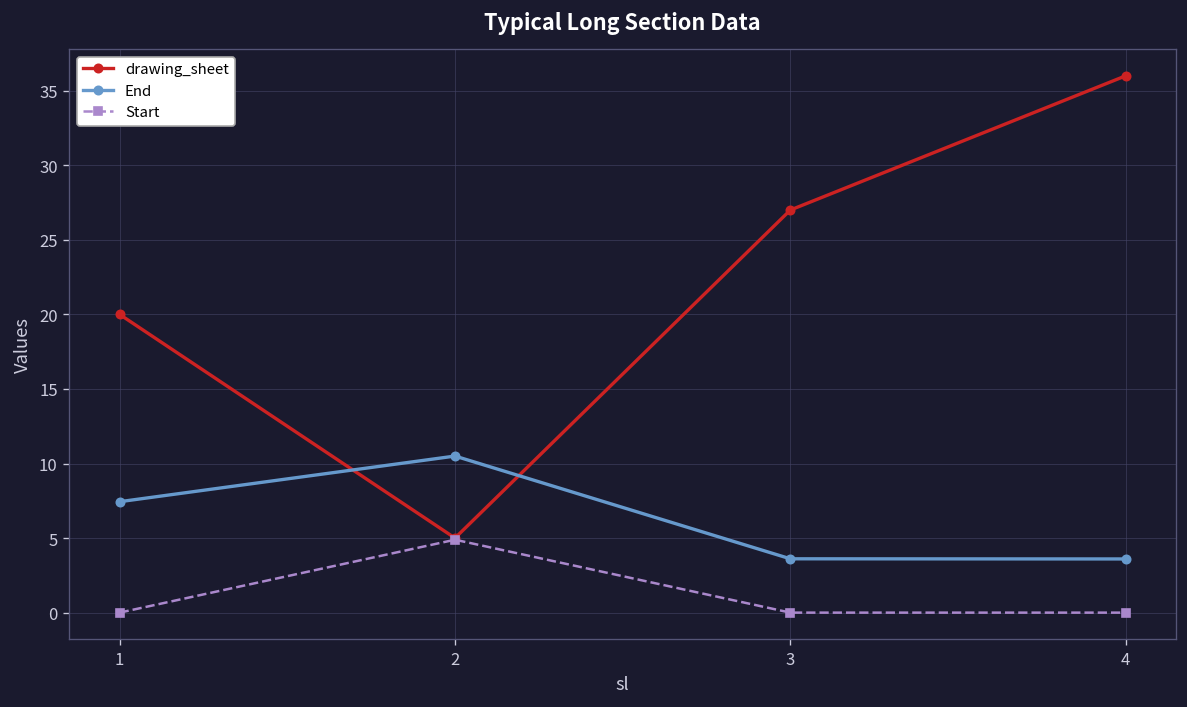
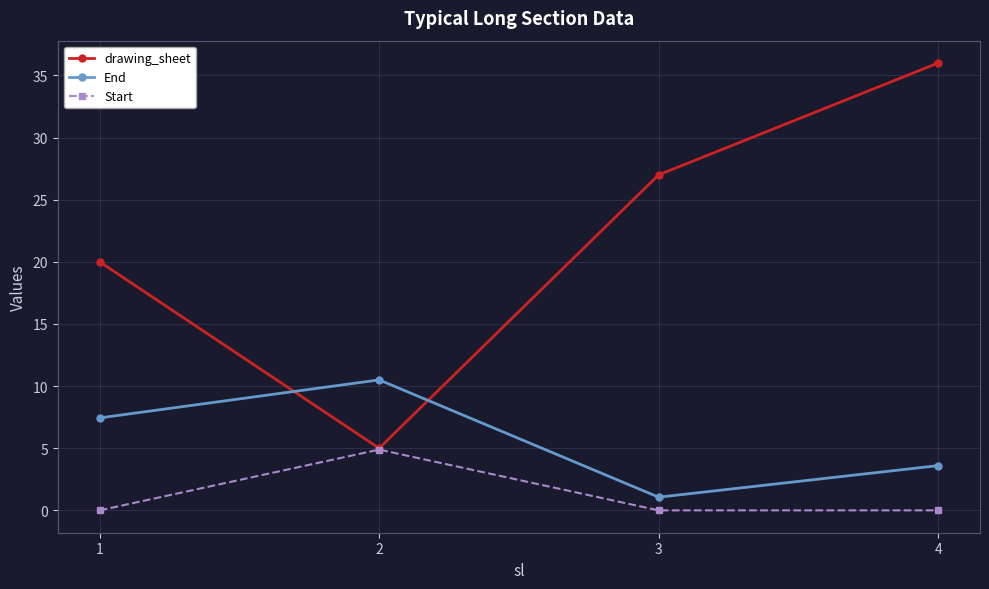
End, 3: 3.6 -> 1.1
